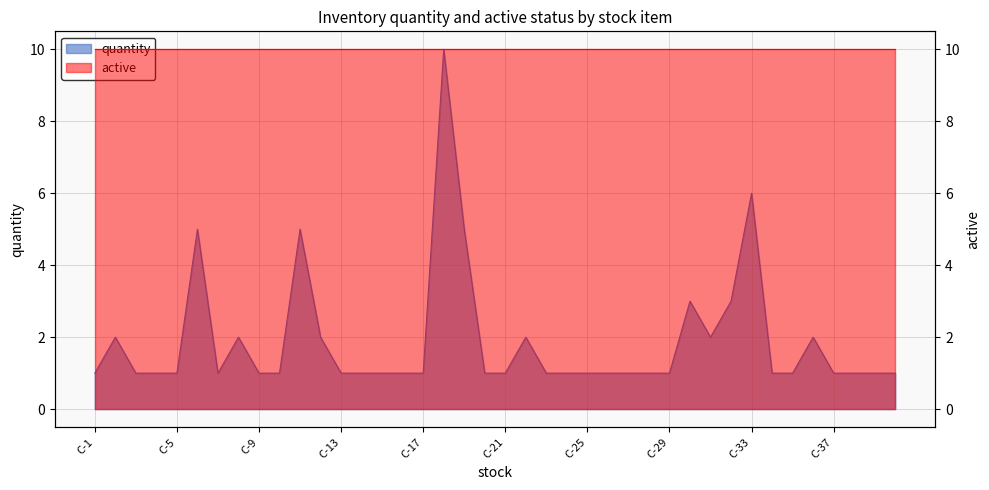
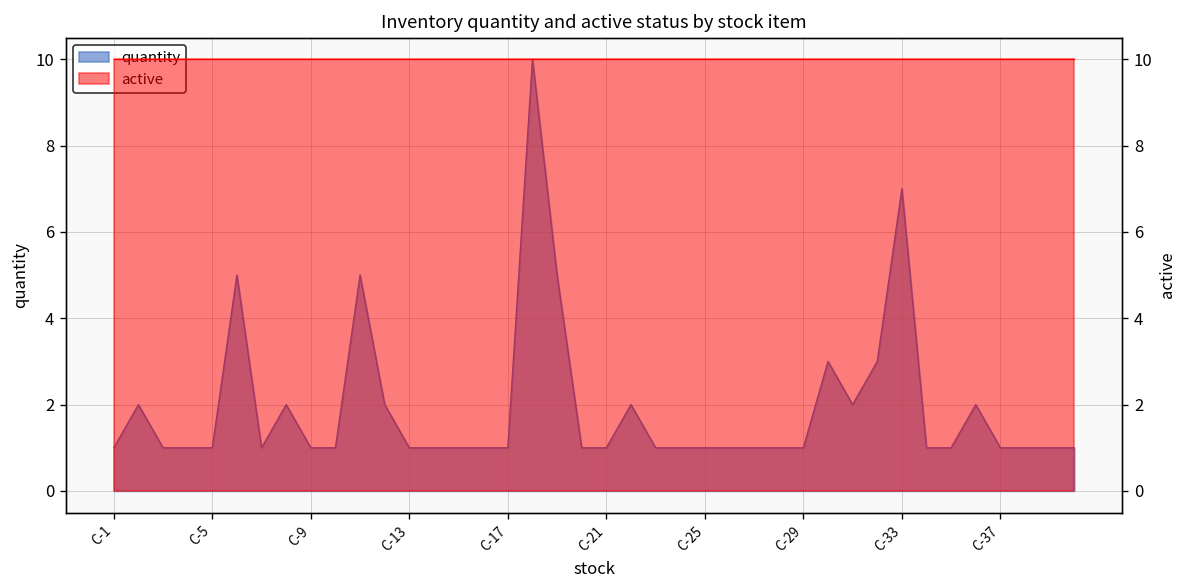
quantity, C-33: 6 -> 7
